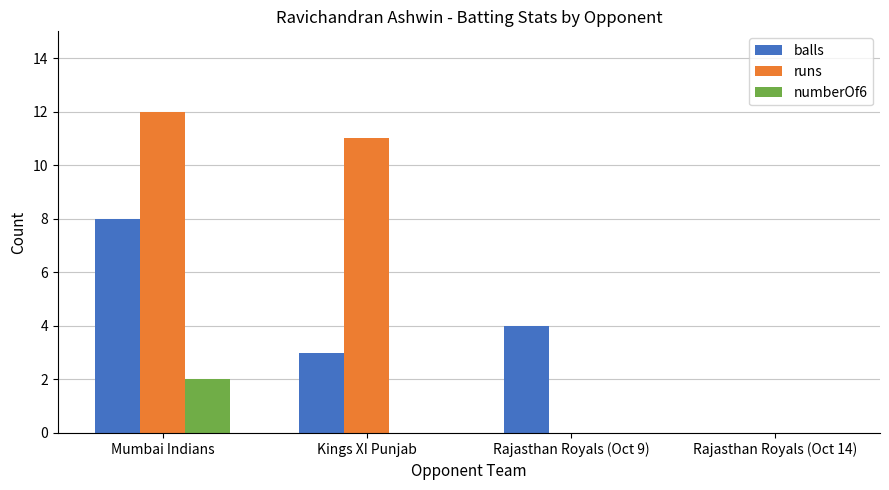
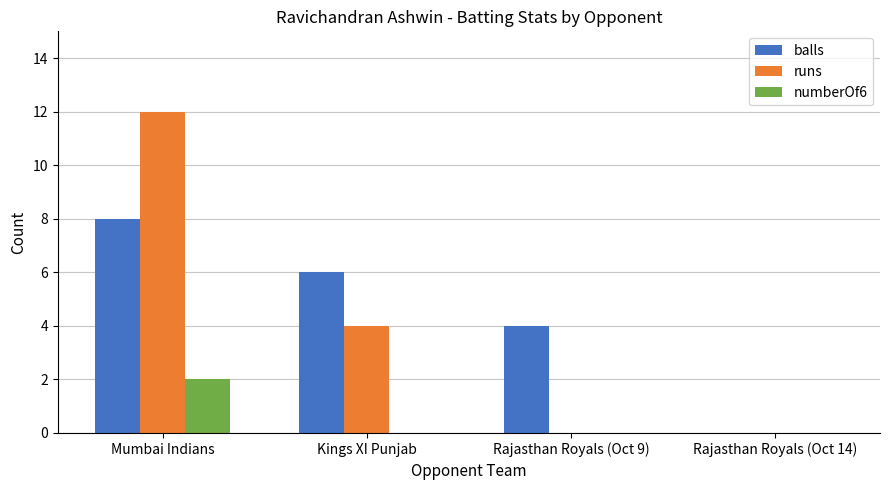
balls, Kings XI Punjab: 3 -> 6
runs, Kings XI Punjab: 11 -> 4
